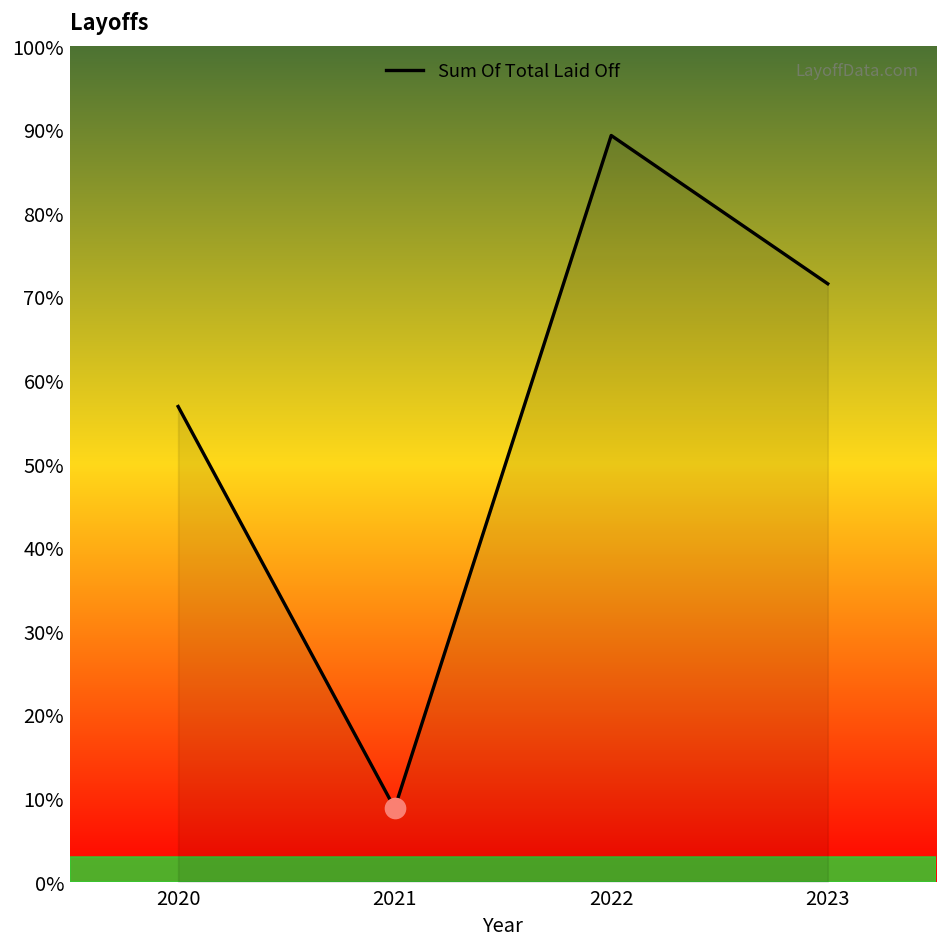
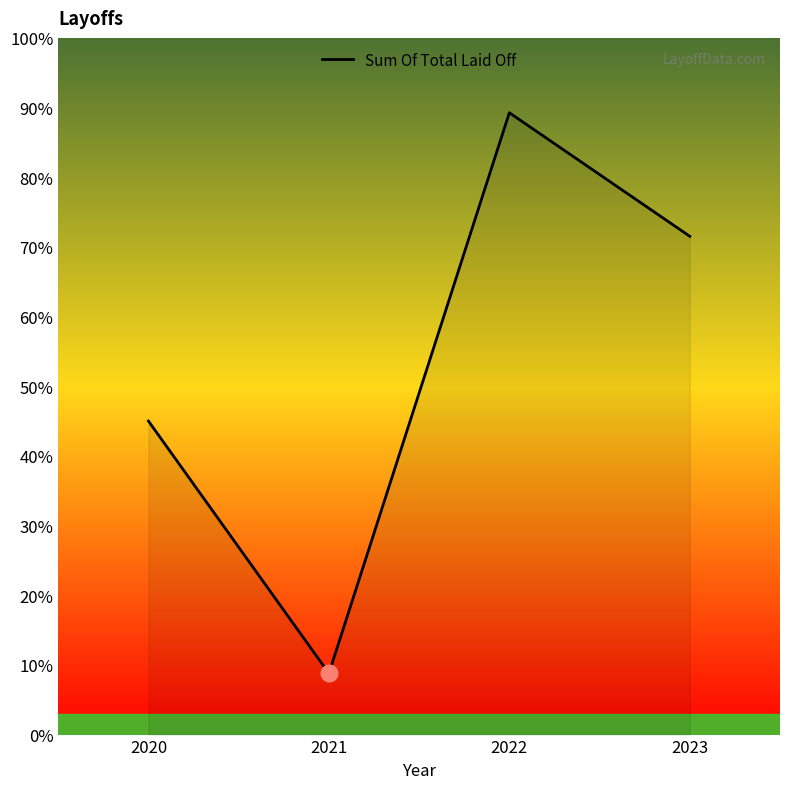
Sum Of Total Laid Off, 2020: 57% -> 45%
